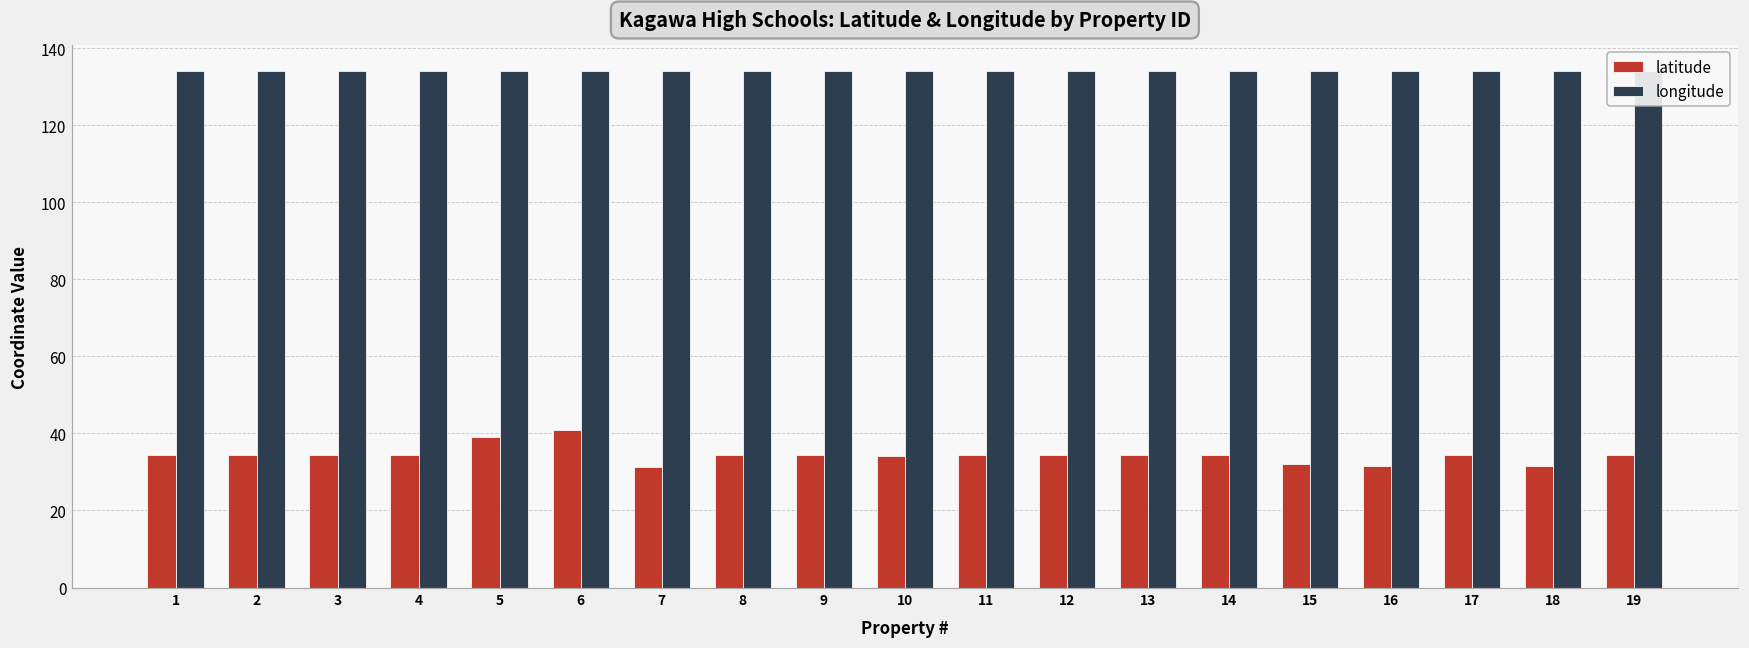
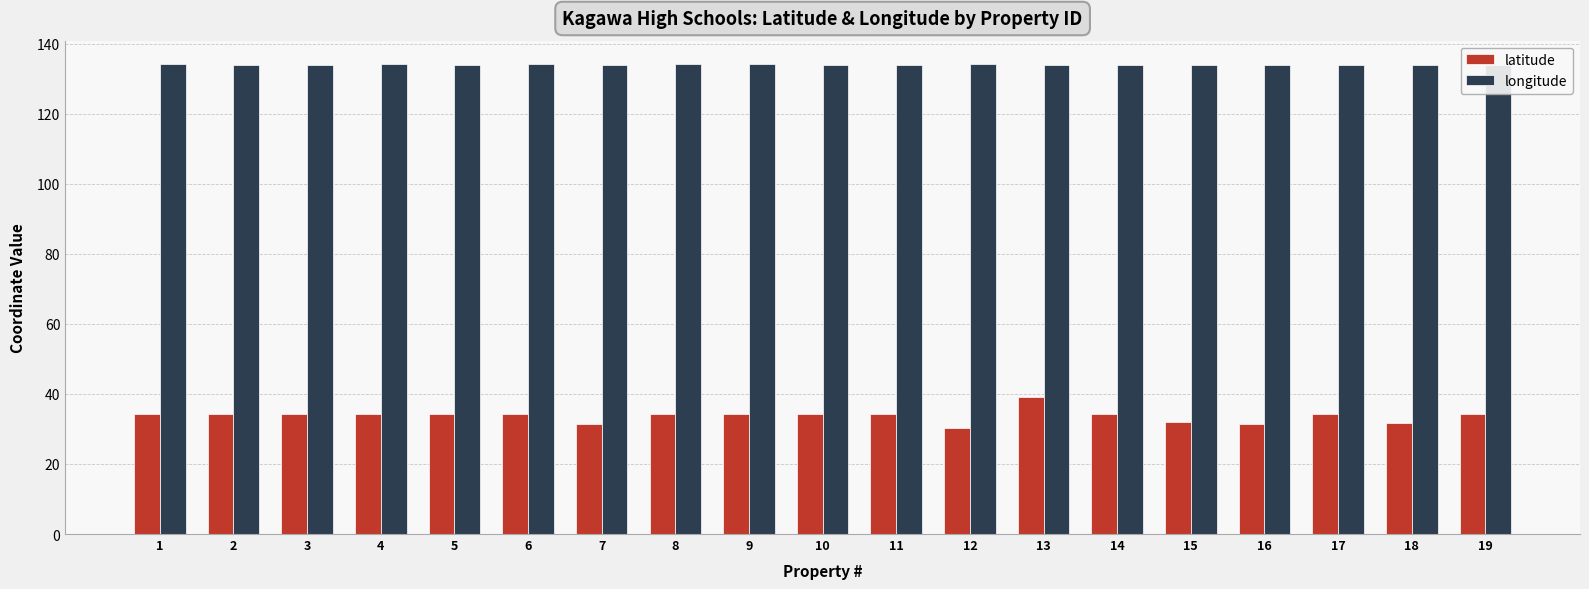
latitude, 5: 39 -> 34
latitude, 6: 41 -> 34
latitude, 12: 34 -> 30
latitude, 13: 34 -> 39
